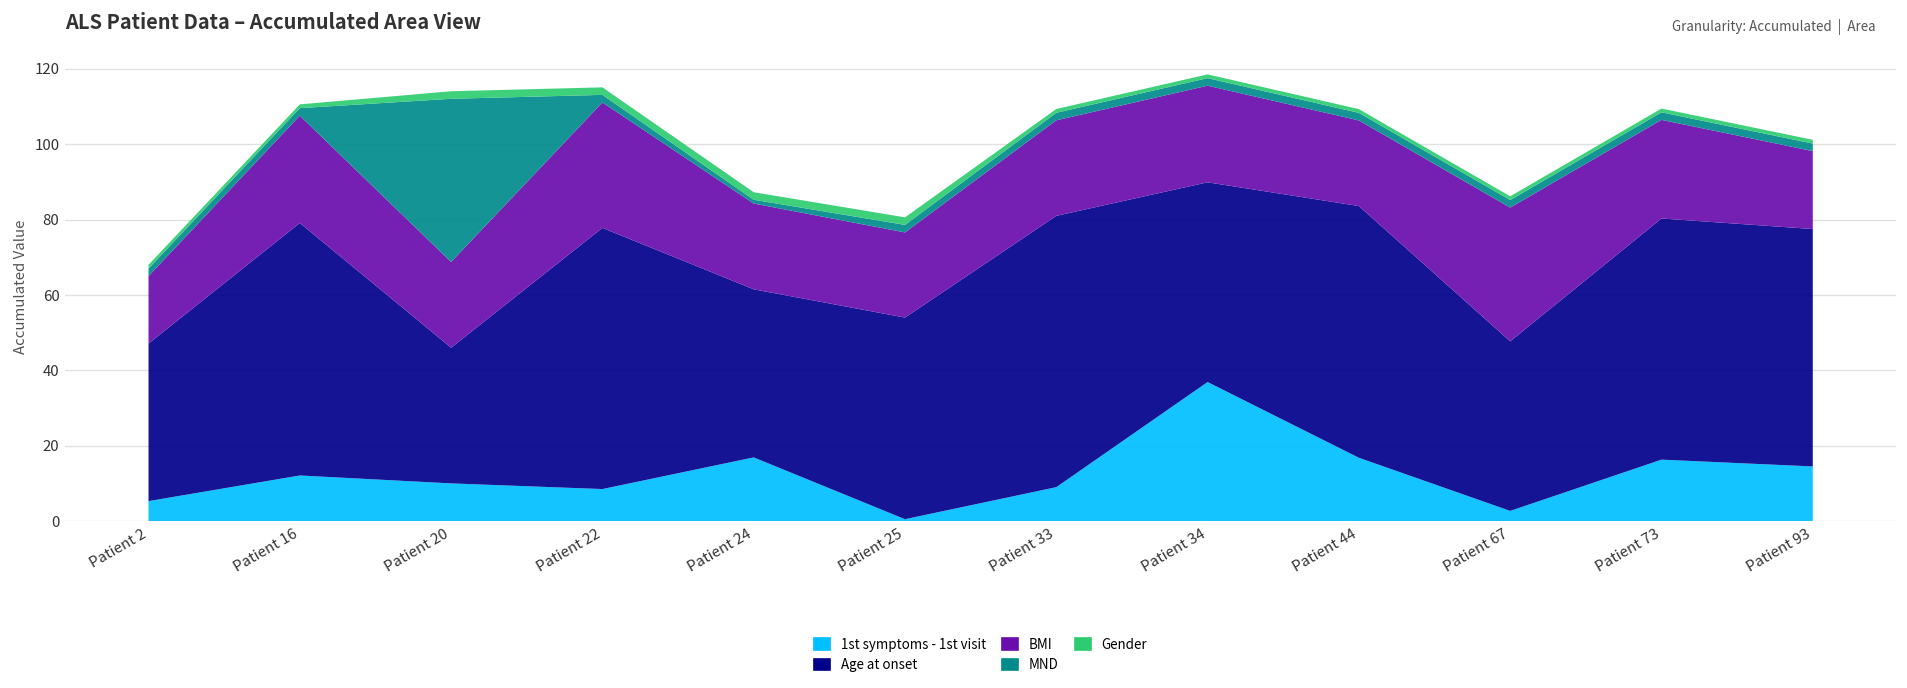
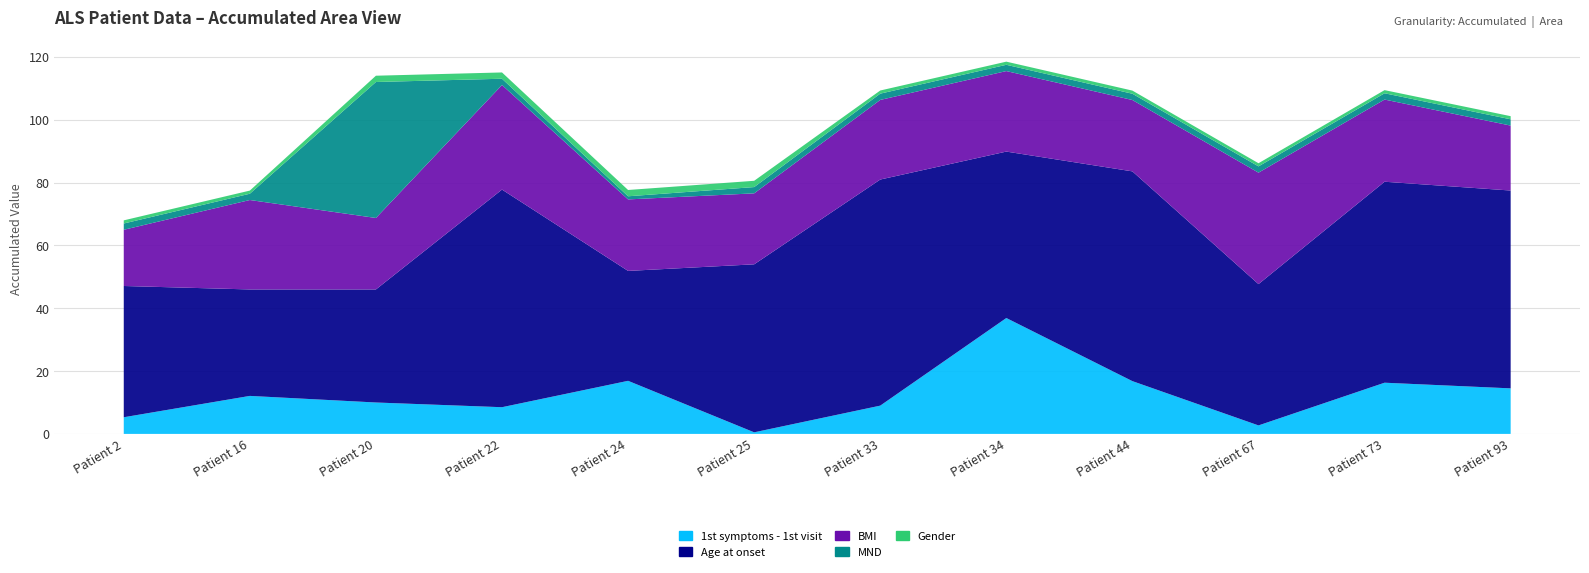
Age at onset, Patient 16: 67 -> 34
Age at onset, Patient 24: 45 -> 35
